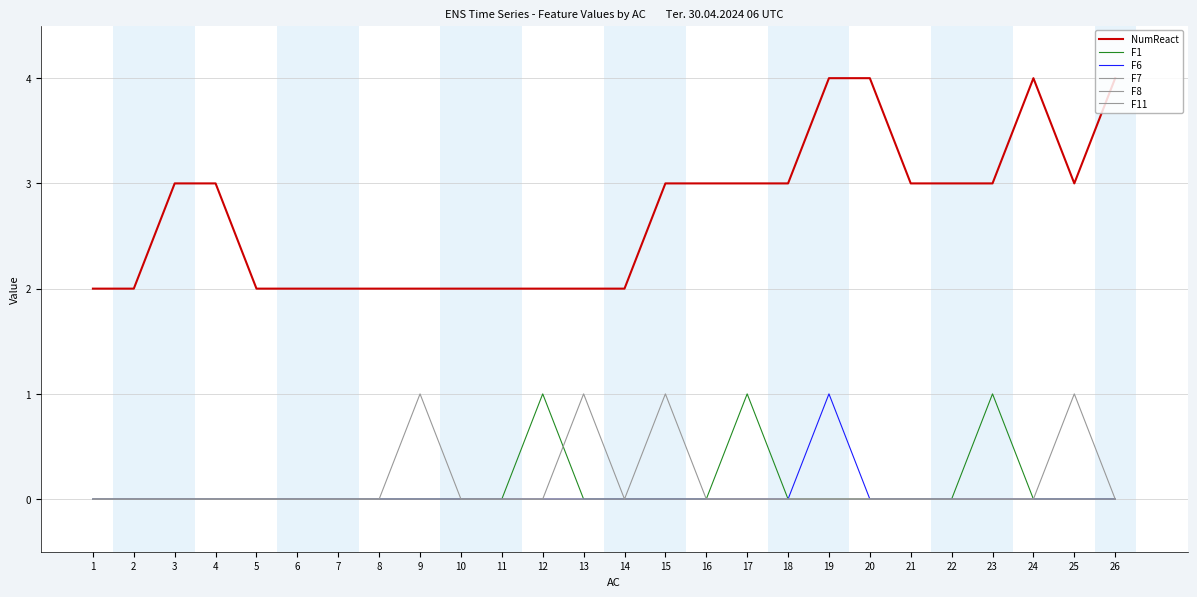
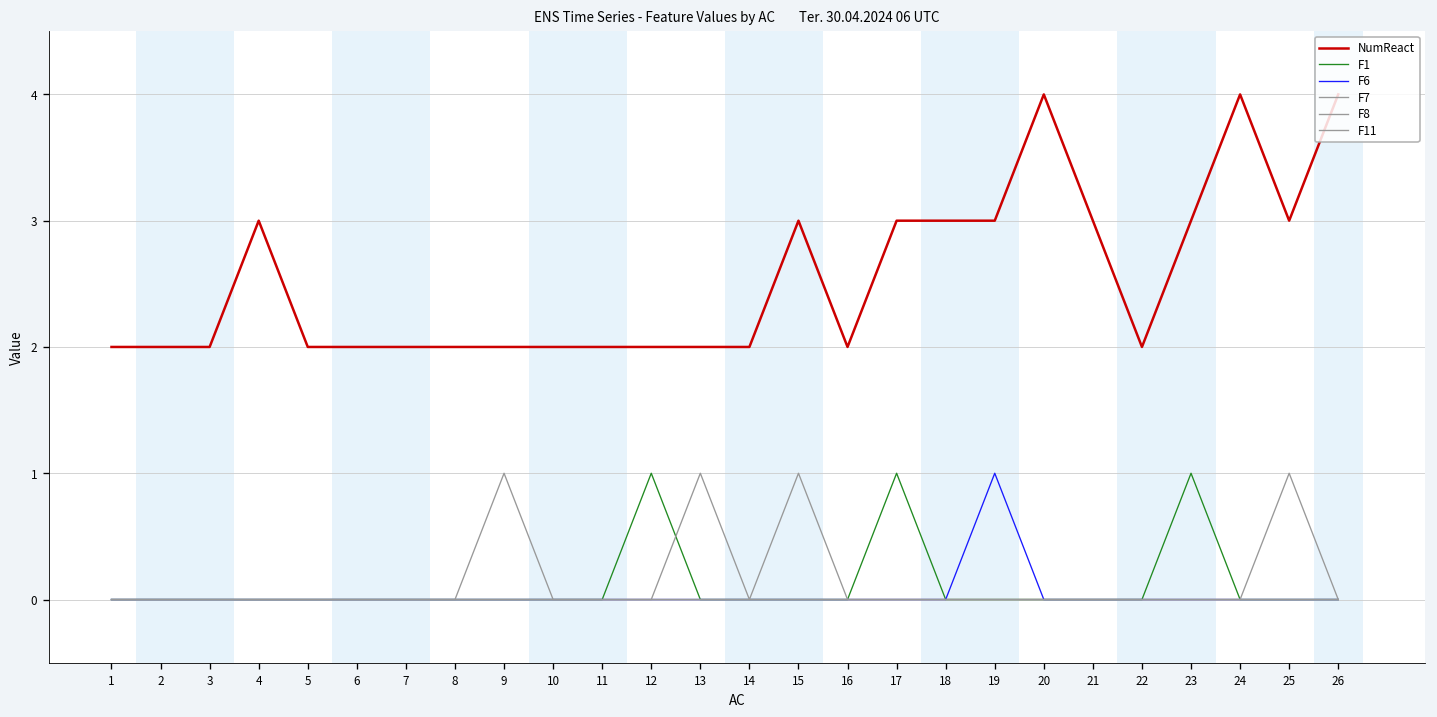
NumReact, 3: 3 -> 2
NumReact, 16: 3 -> 2
NumReact, 19: 4 -> 3
NumReact, 22: 3 -> 2
